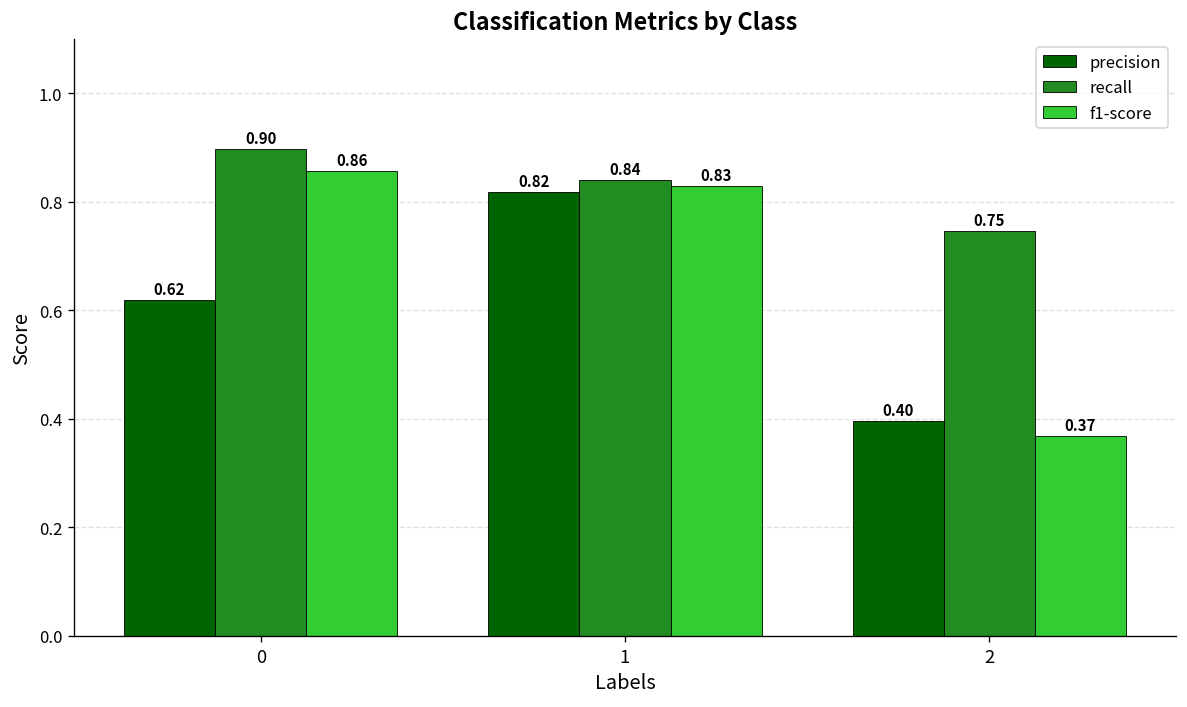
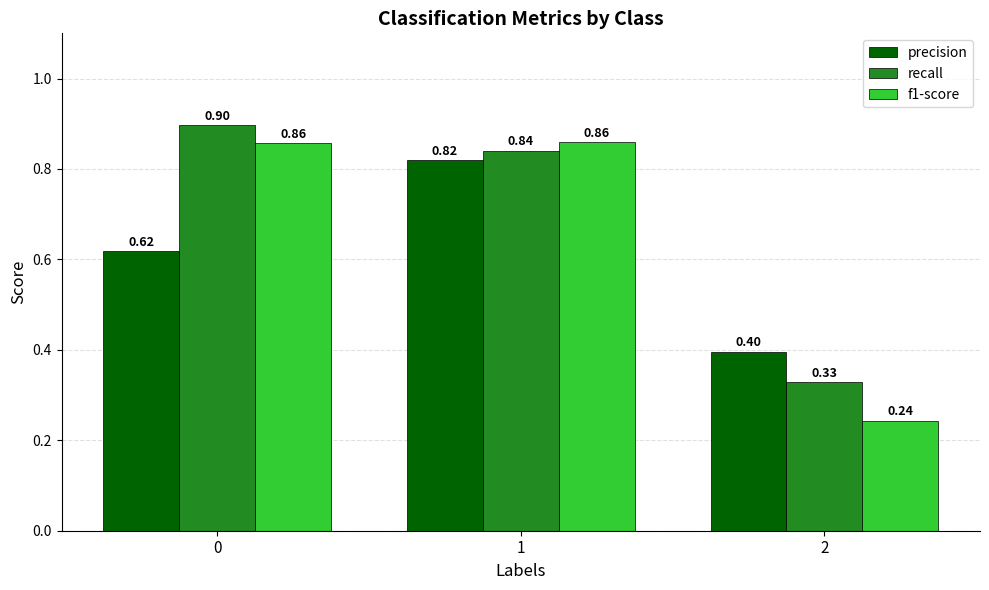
f1-score, 1: 0.83 -> 0.86
recall, 2: 0.75 -> 0.33
f1-score, 2: 0.37 -> 0.24
